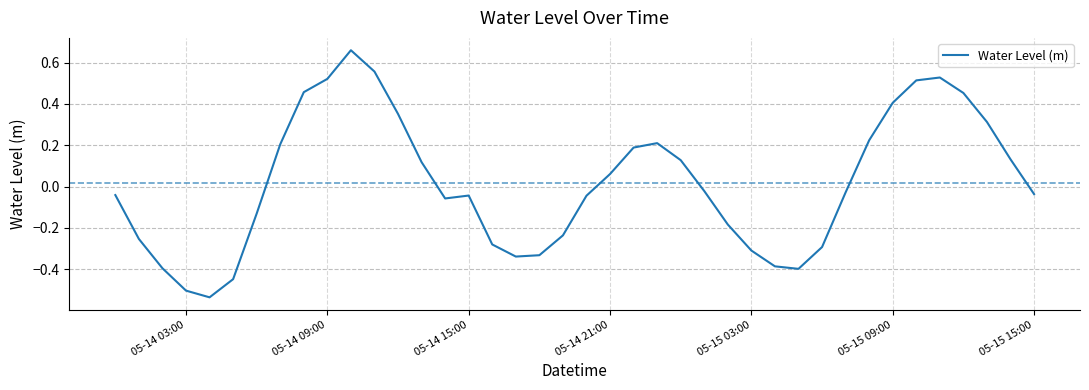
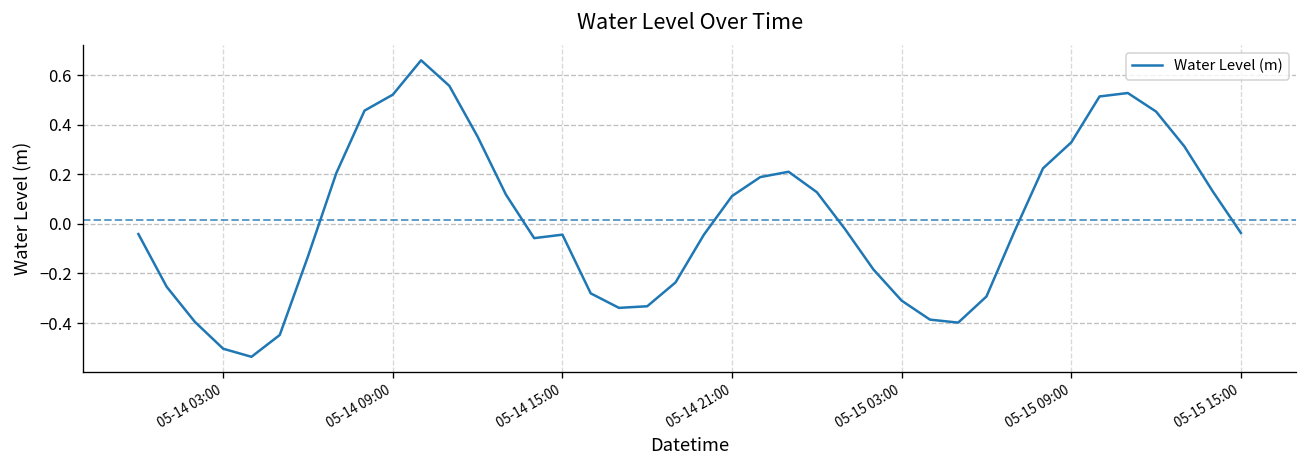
05-14 21:00: 0.06 -> 0.11
05-15 09:00: 0.40 -> 0.33
